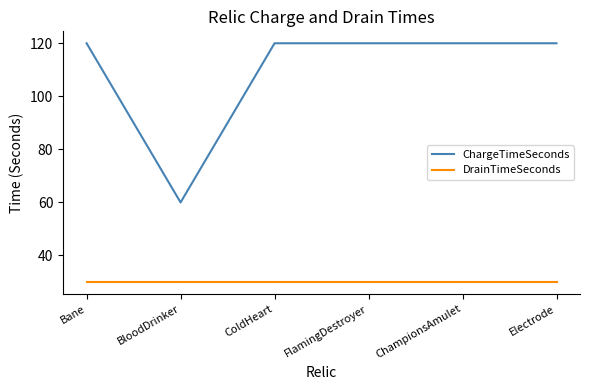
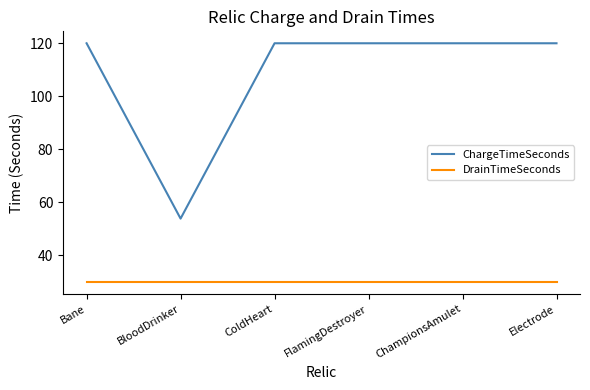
ChargeTimeSeconds, BloodDrinker: 60 -> 54
